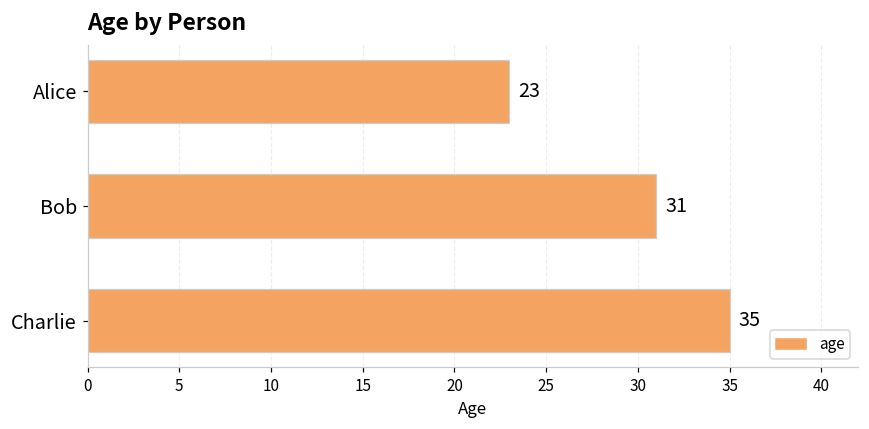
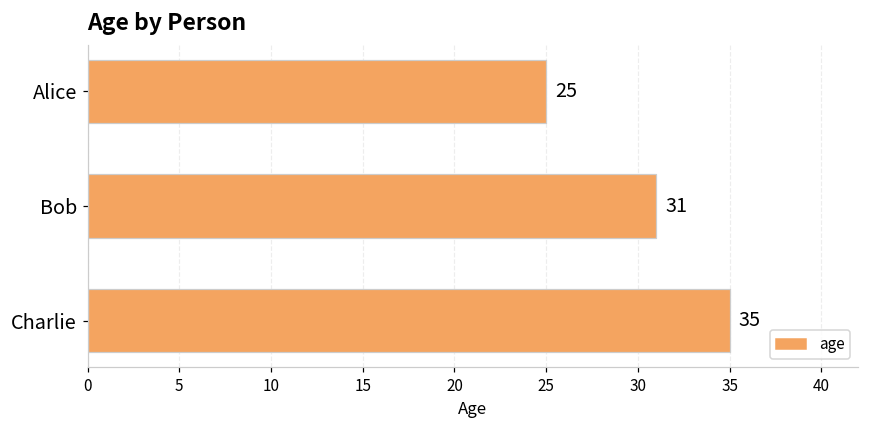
Alice: 23 -> 25
